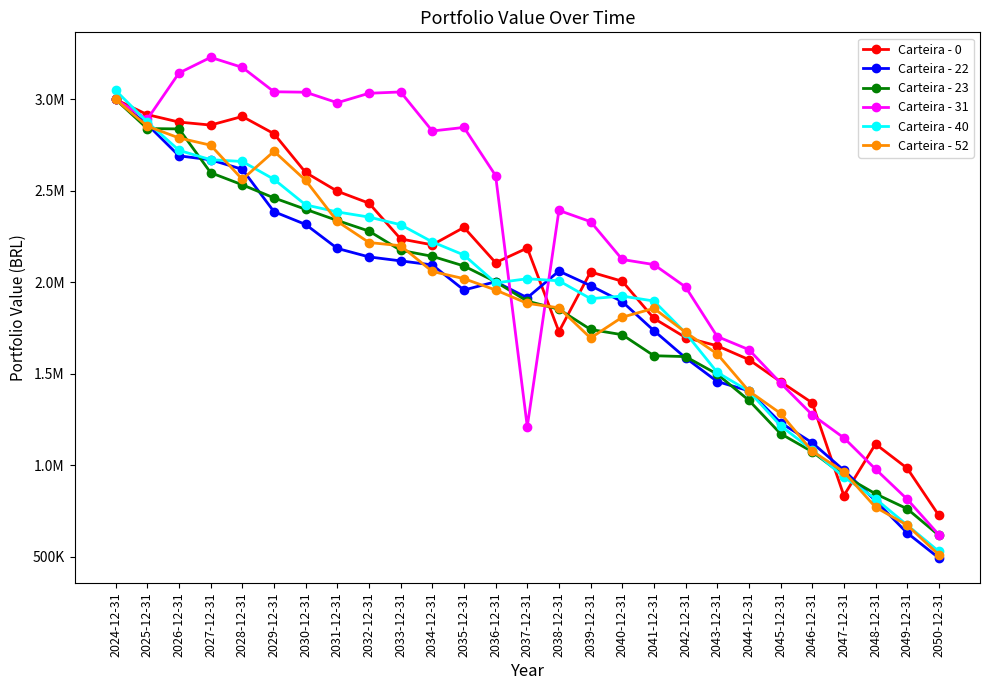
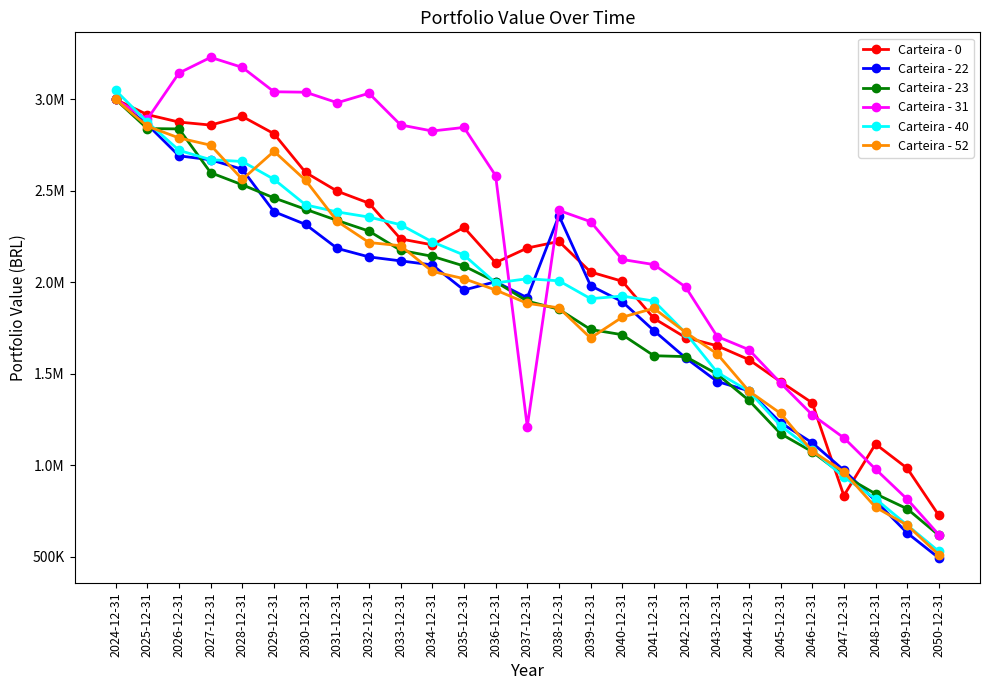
Carteira - 31, 2033-12-31: 3040000 -> 2860000
Carteira - 0, 2038-12-31: 1730000 -> 2220000
Carteira - 22, 2038-12-31: 2060000 -> 2360000
